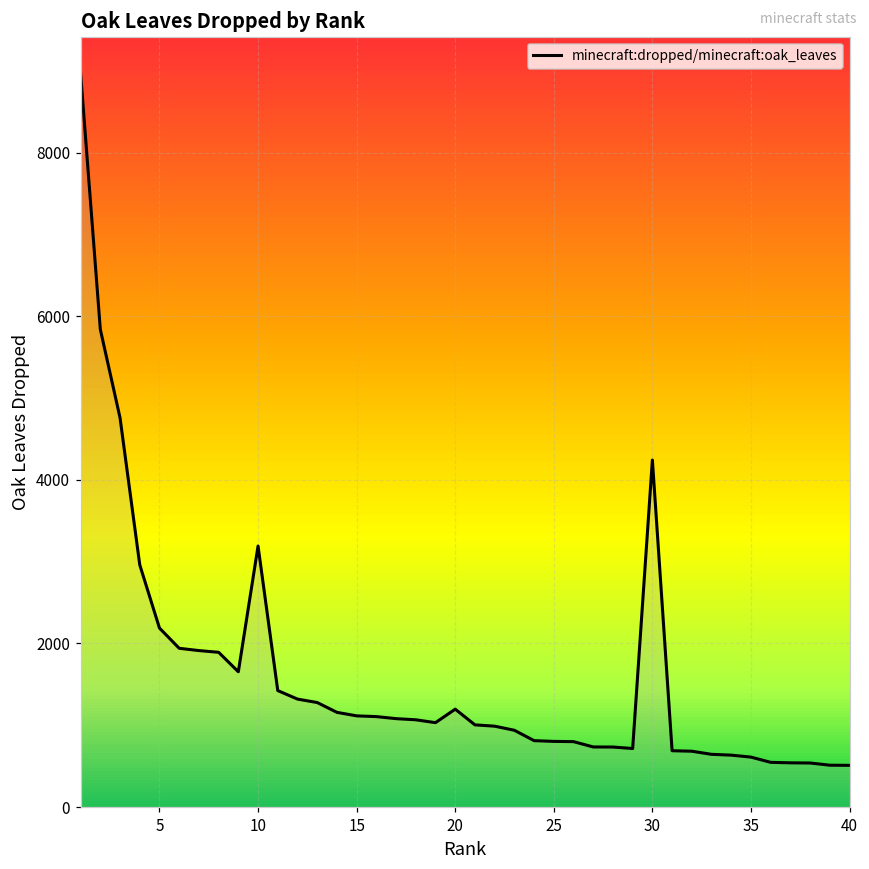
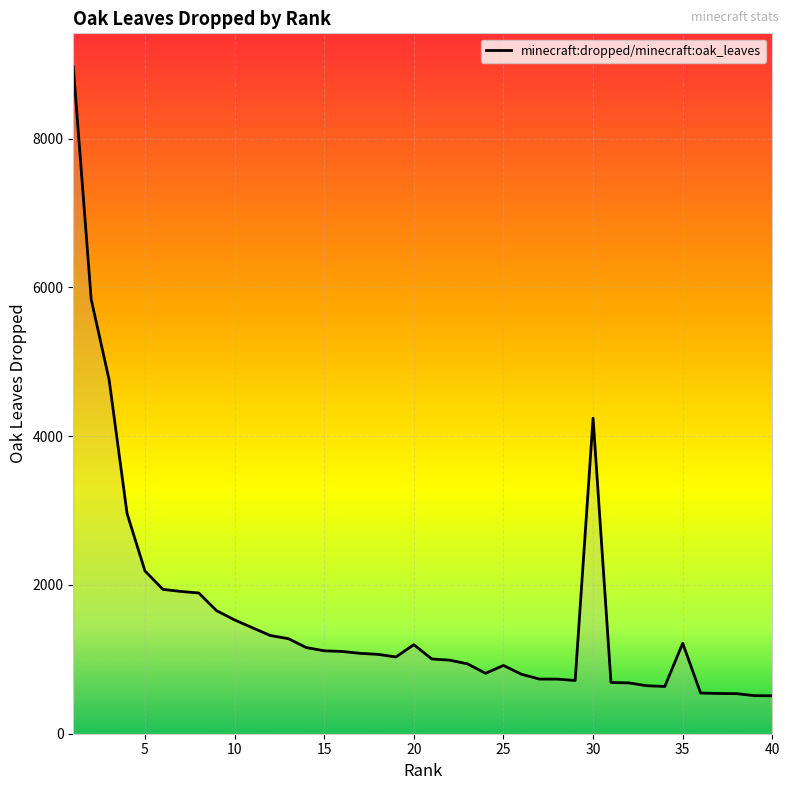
10: 3200 -> 1500
25: 800 -> 900
35: 600 -> 1200
